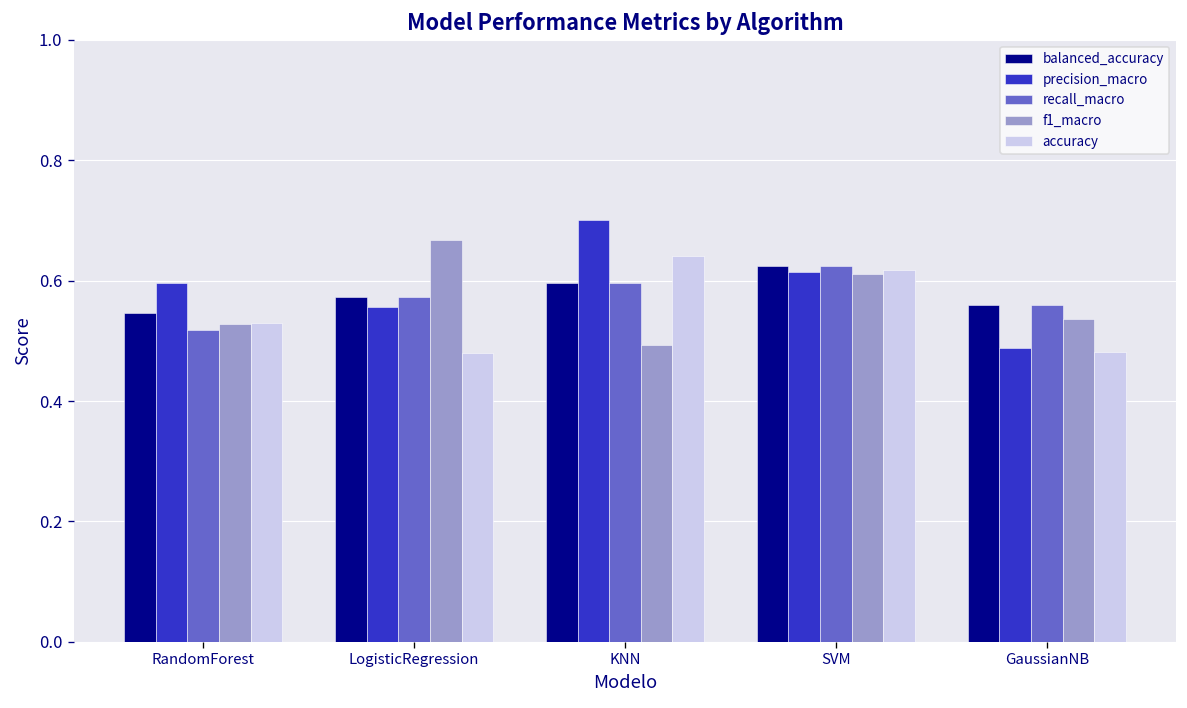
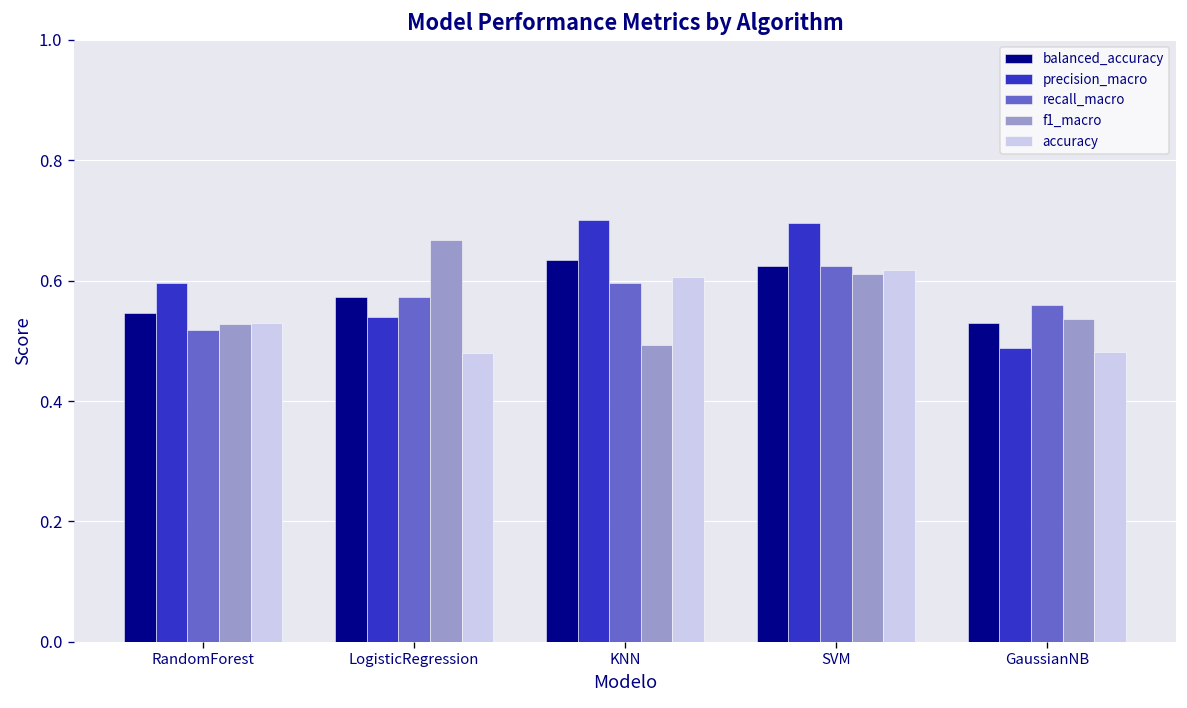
precision_macro, LogisticRegression: 0.56 -> 0.54
balanced_accuracy, KNN: 0.60 -> 0.64
accuracy, KNN: 0.64 -> 0.61
precision_macro, SVM: 0.61 -> 0.70
balanced_accuracy, GaussianNB: 0.56 -> 0.53
